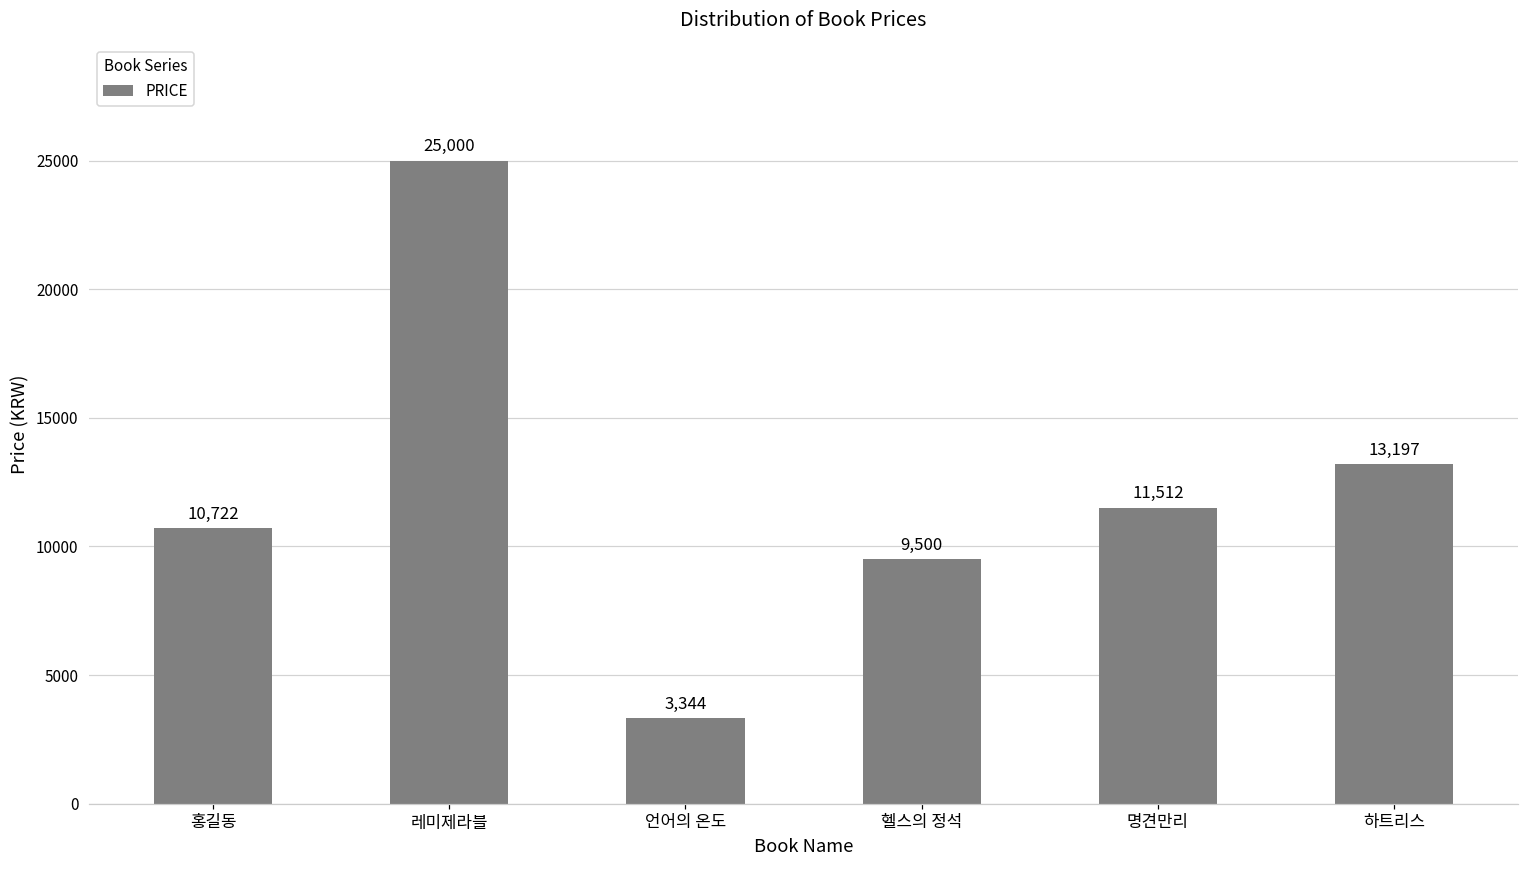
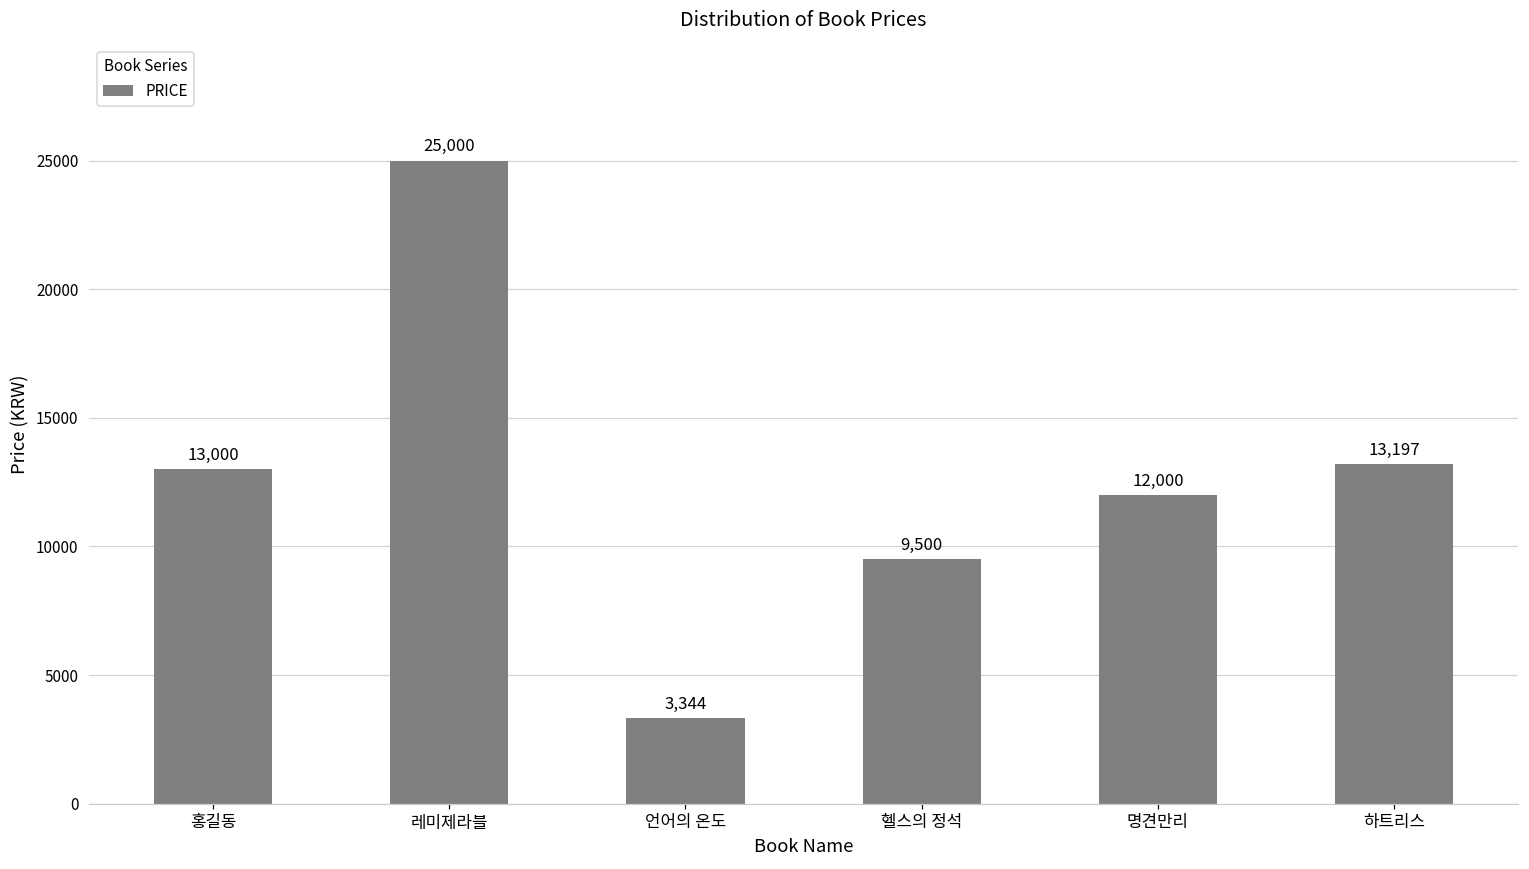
홍길동: 10,722 -> 13,000
명견만리: 11,512 -> 12,000
